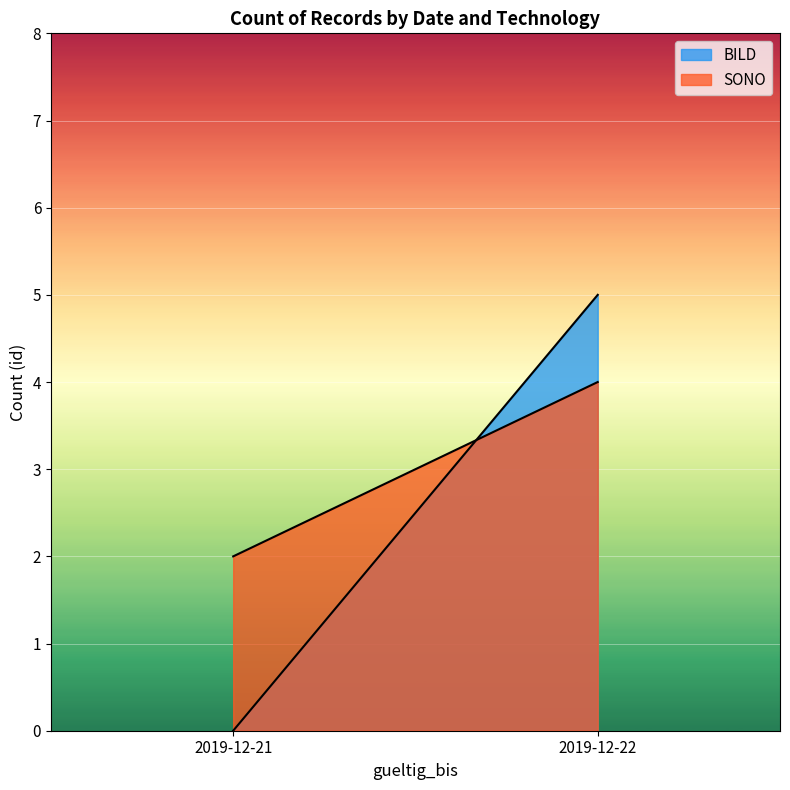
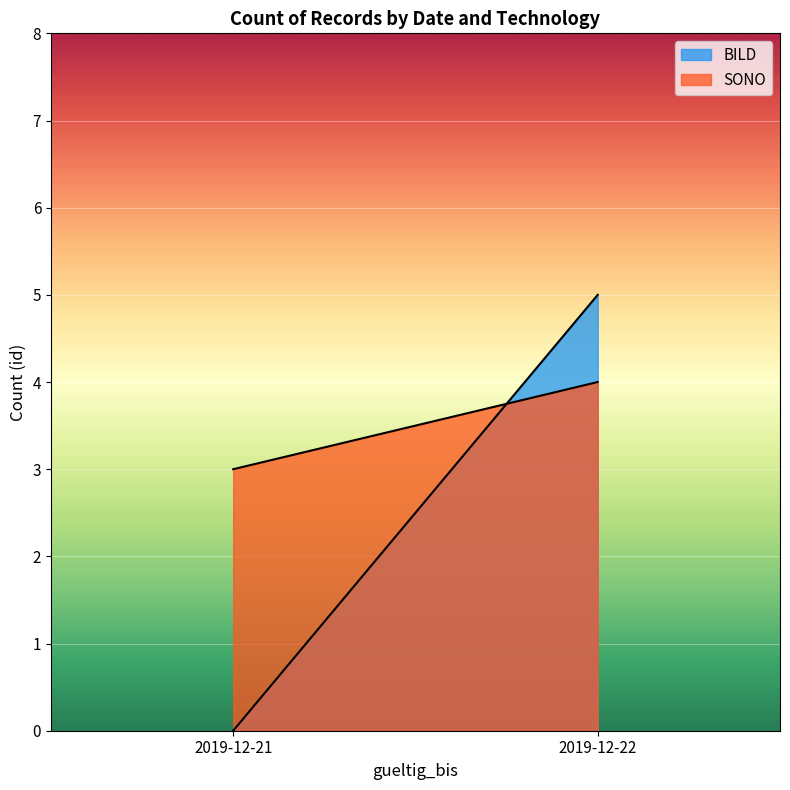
SONO, 2019-12-21: 2 -> 3
